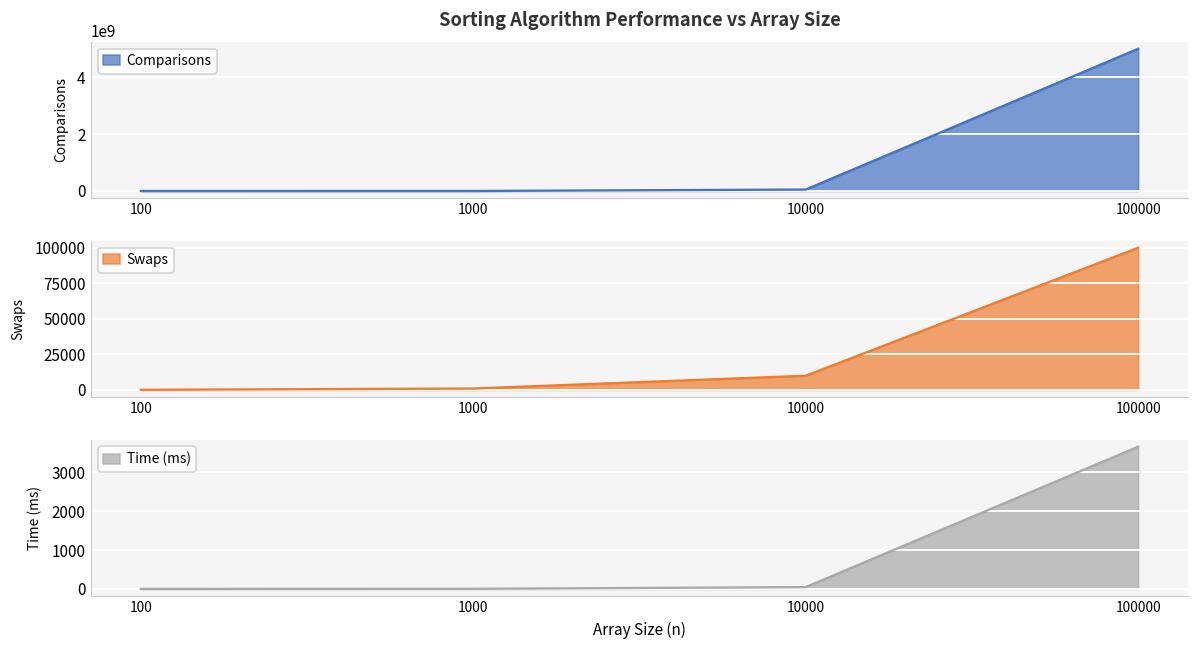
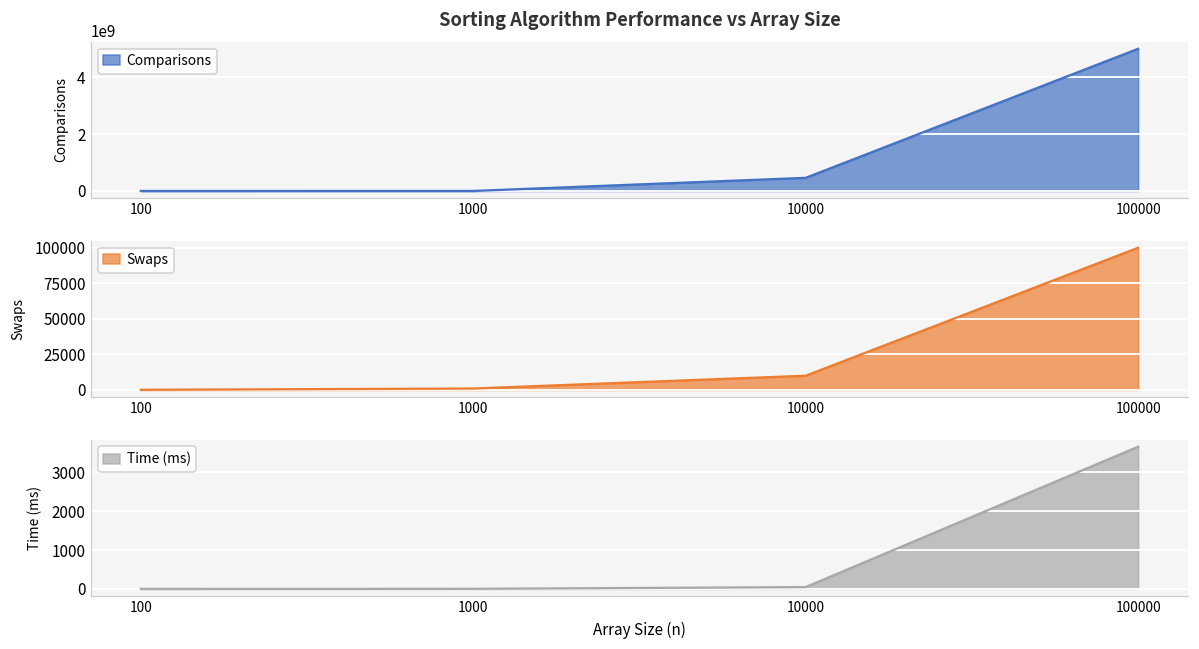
Sorting Algorithm Performance vs Array Size, 10000: 0 -> 500000000
